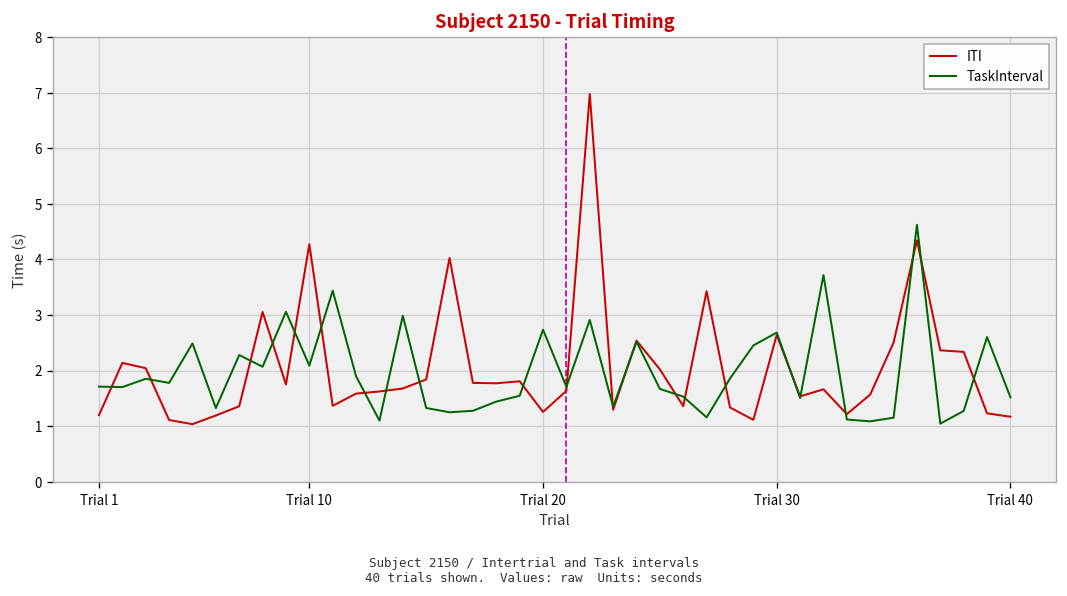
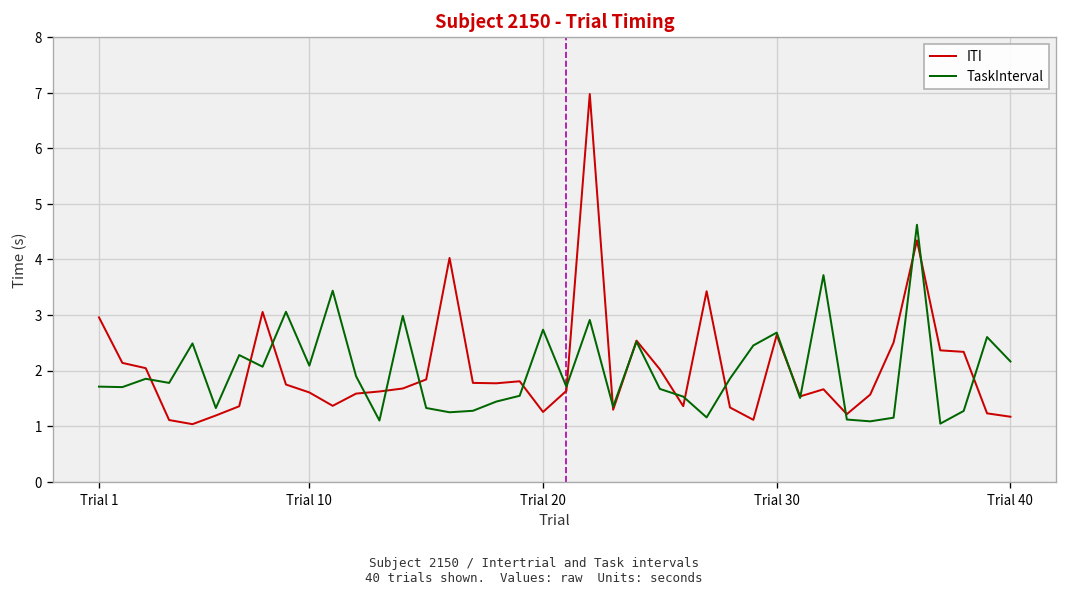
ITI, Trial 1: 1.2 -> 3.0
ITI, Trial 10: 4.3 -> 1.6
TaskInterval, Trial 40: 1.5 -> 2.2
